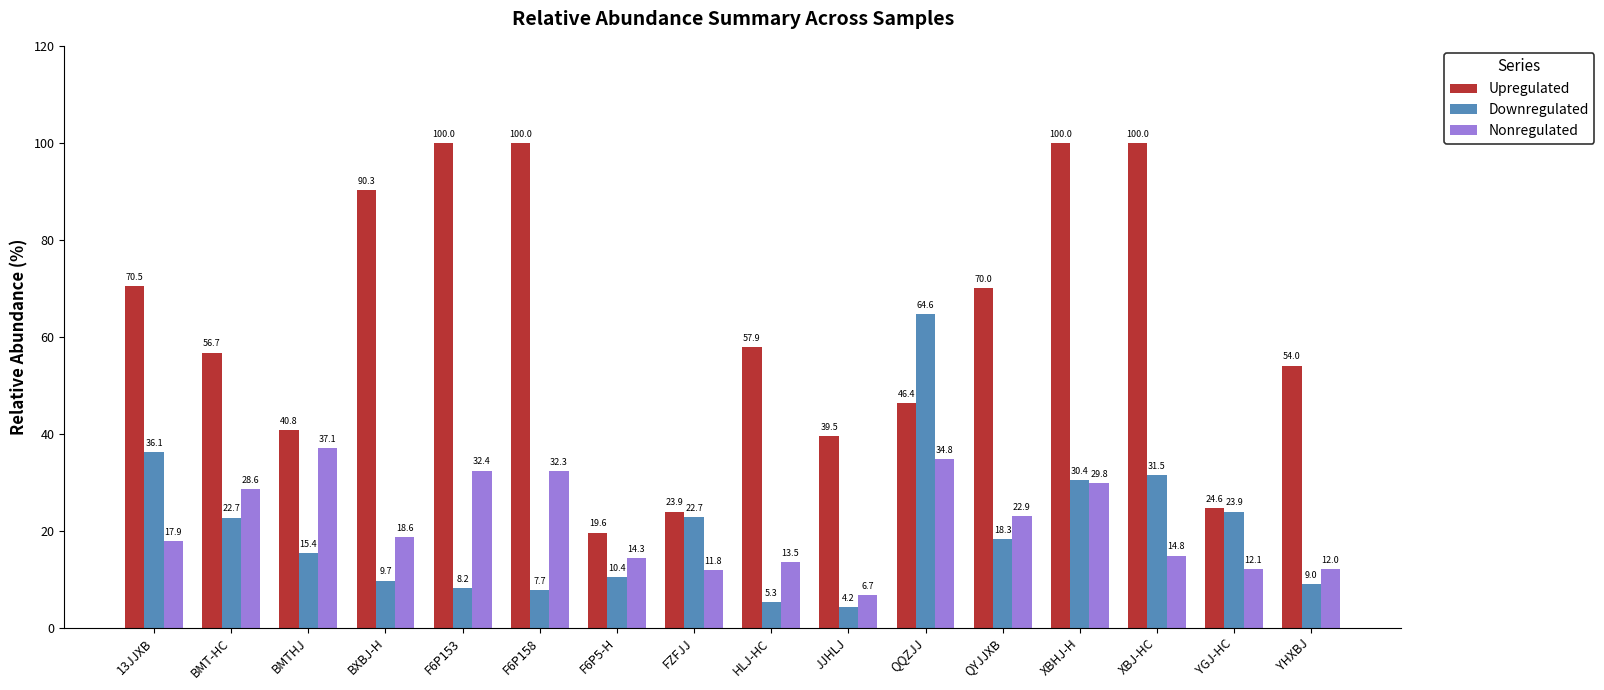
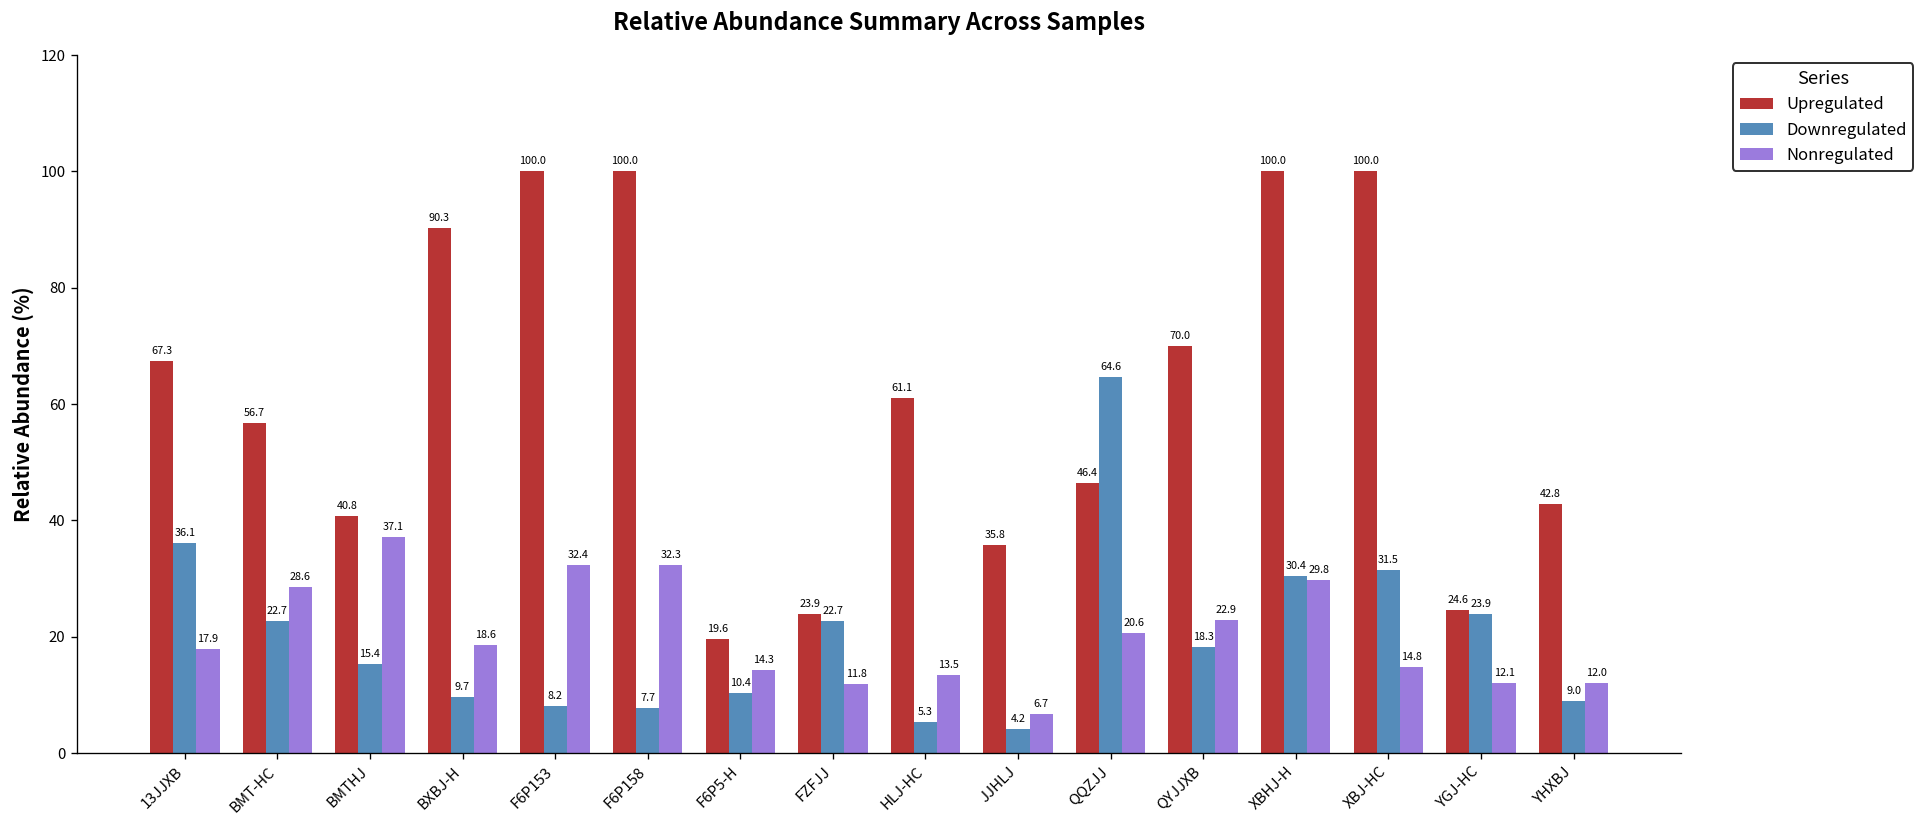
Upregulated, 13JJXB: 70.5 -> 67.3
Upregulated, HLJ-HC: 57.9 -> 61.1
Upregulated, JJHLJ: 39.5 -> 35.8
Nonregulated, QQZJJ: 34.8 -> 20.6
Upregulated, YHXBJ: 54.0 -> 42.8
